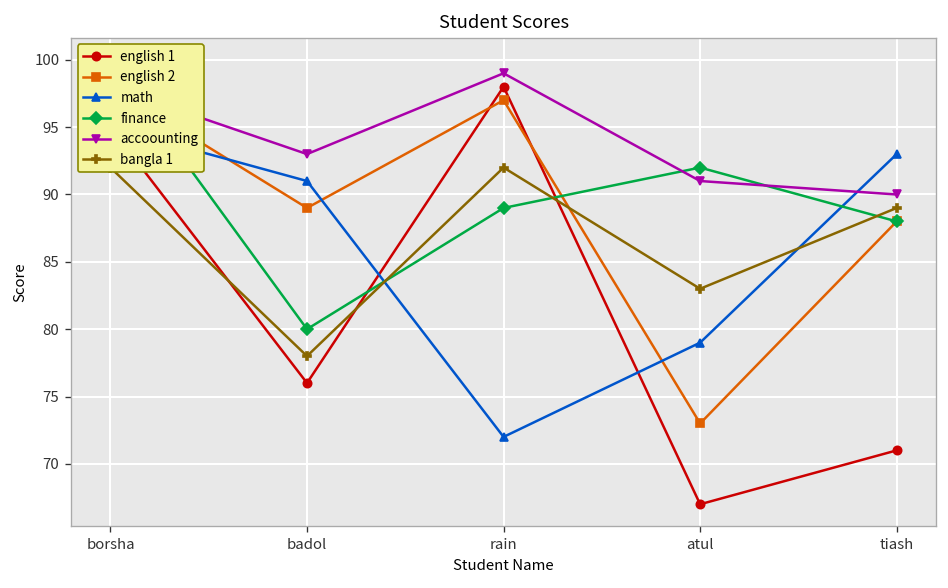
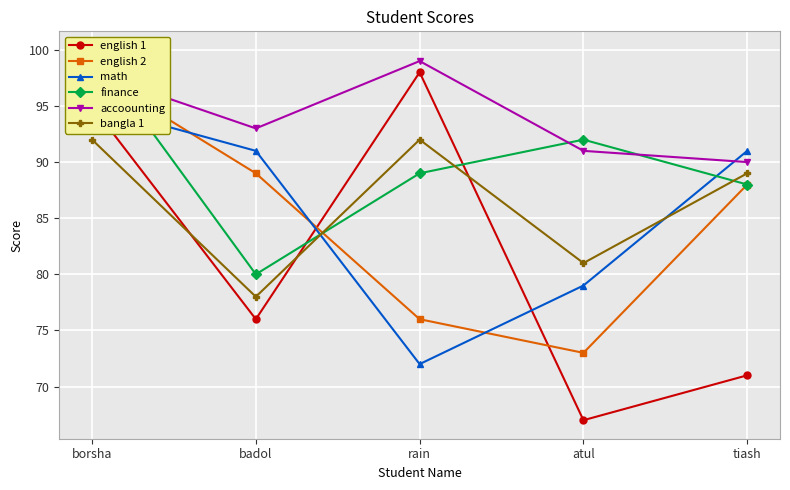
english 2, rain: 97 -> 76
bangla 1, atul: 83 -> 81
math, tiash: 93 -> 91
